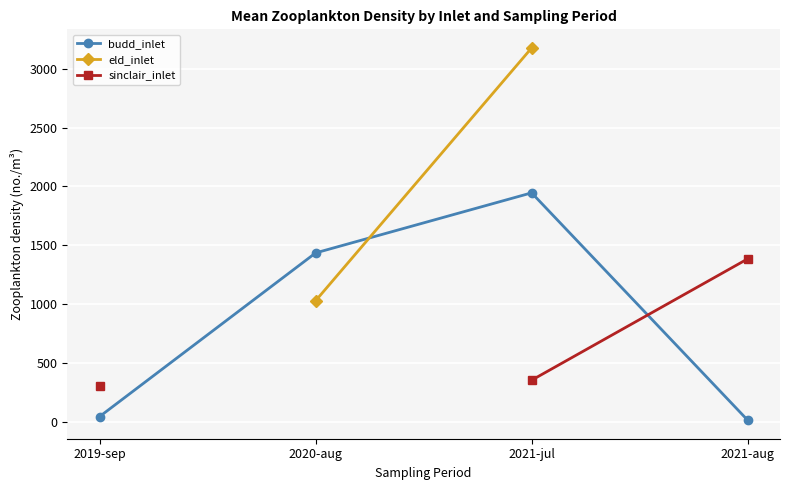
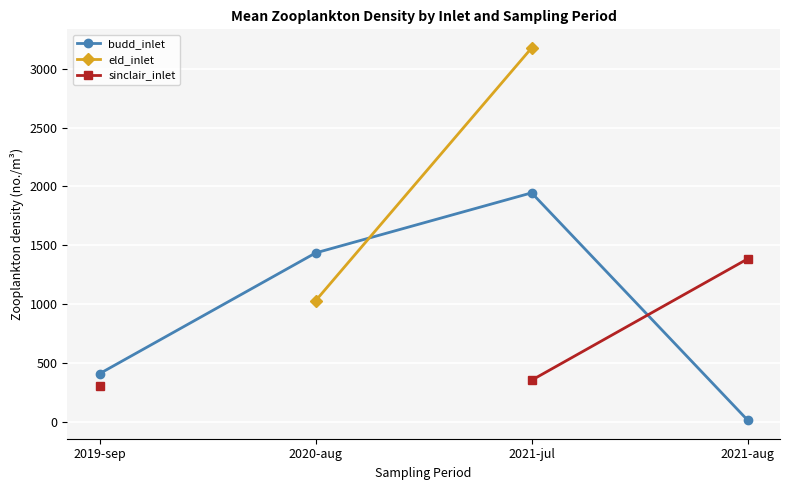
budd_inlet, 2019-sep: 50 -> 410
